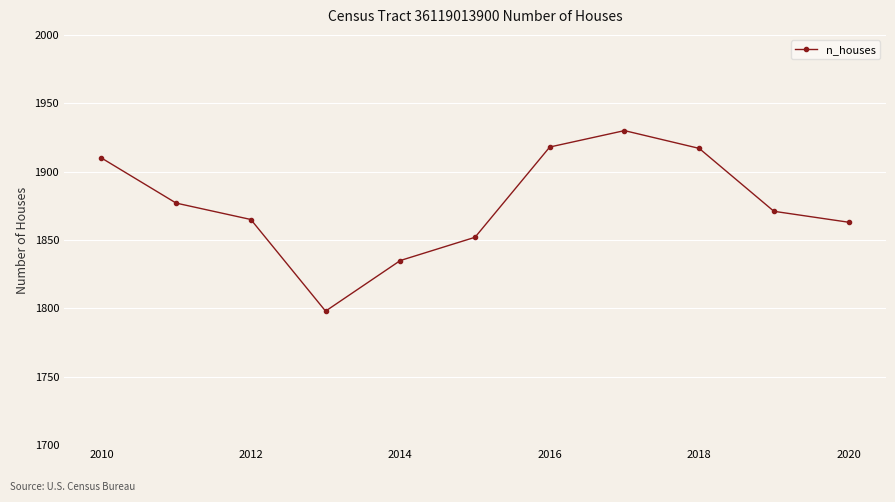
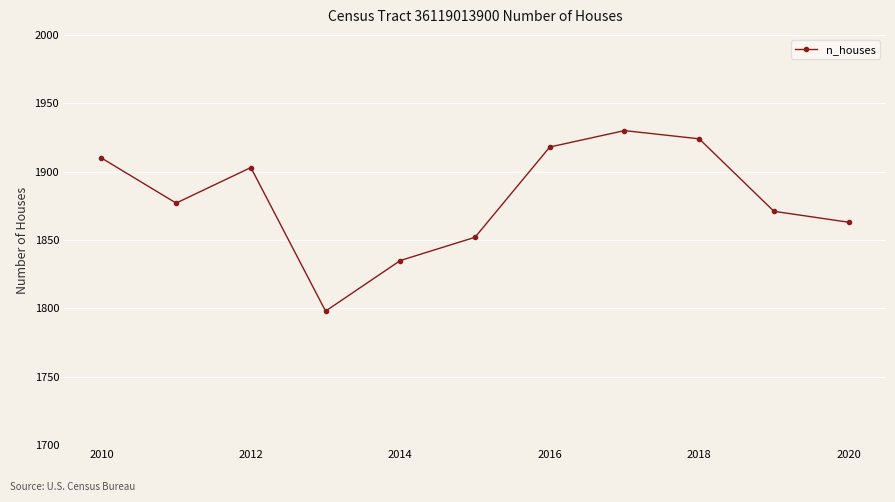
2012: 1865 -> 1903
2018: 1917 -> 1924
